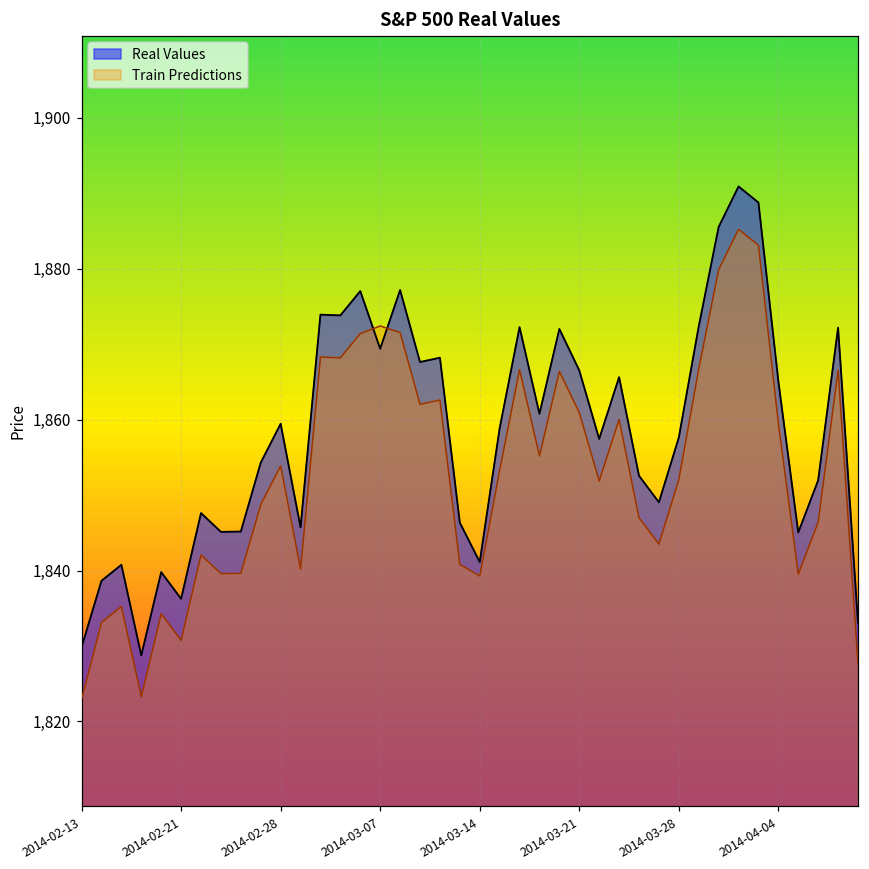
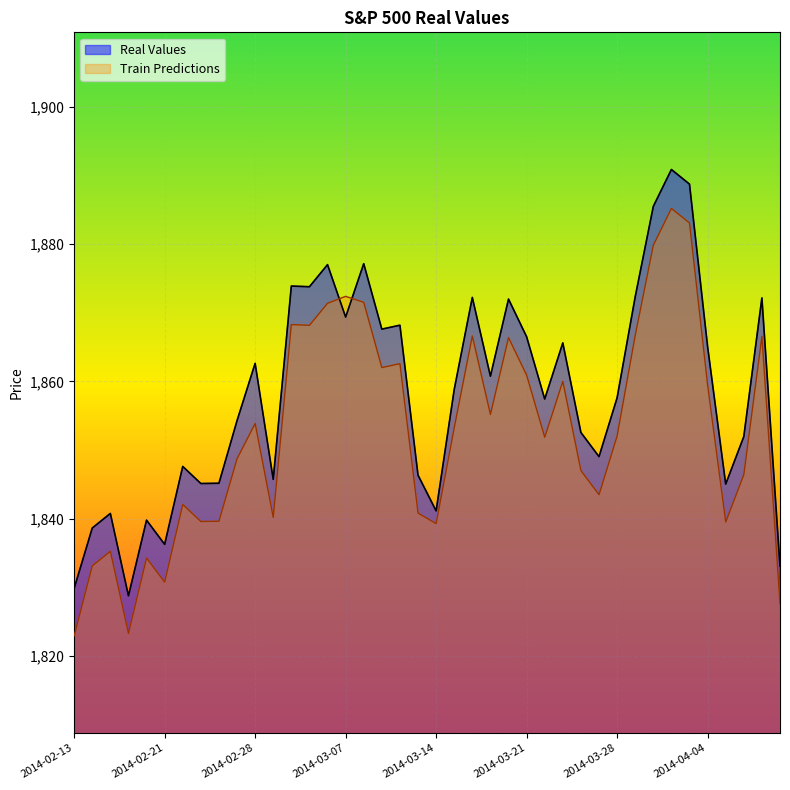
Real Values, 2014-02-28: 1,859 -> 1,863
